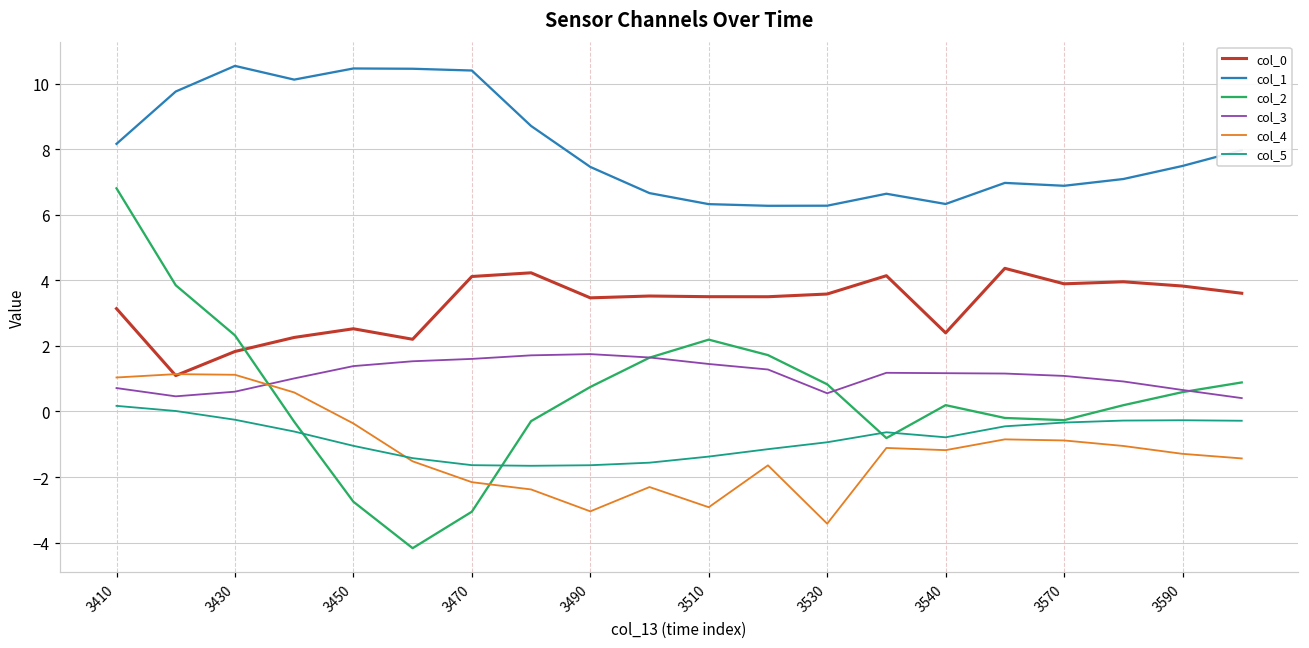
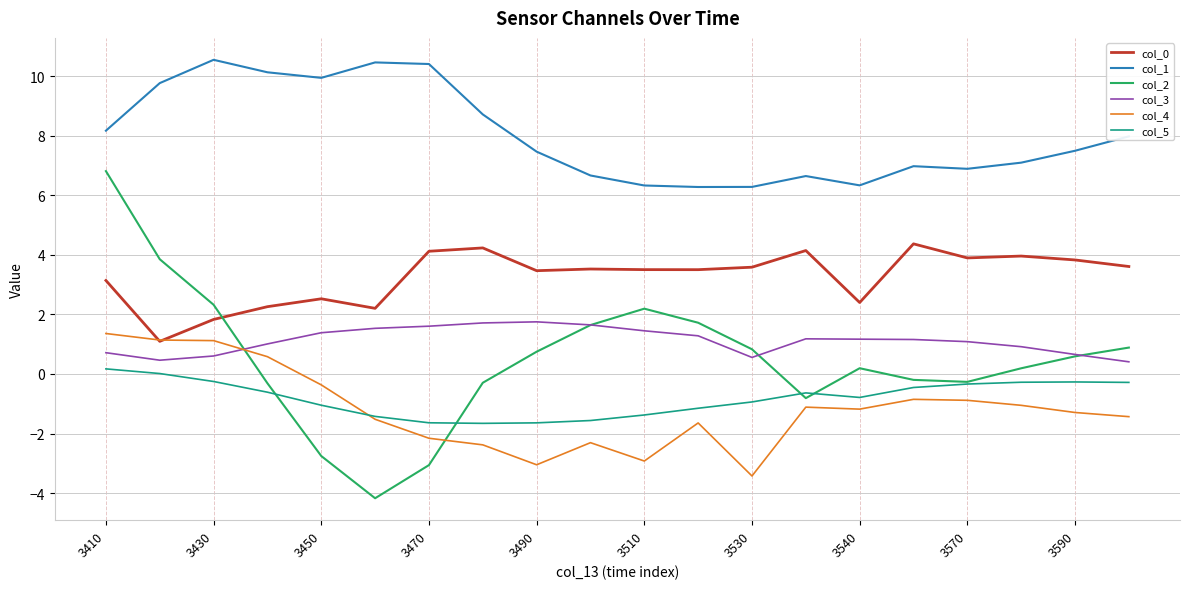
col_4, 3410: 1.0 -> 1.4
col_1, 3450: 10.5 -> 9.9
